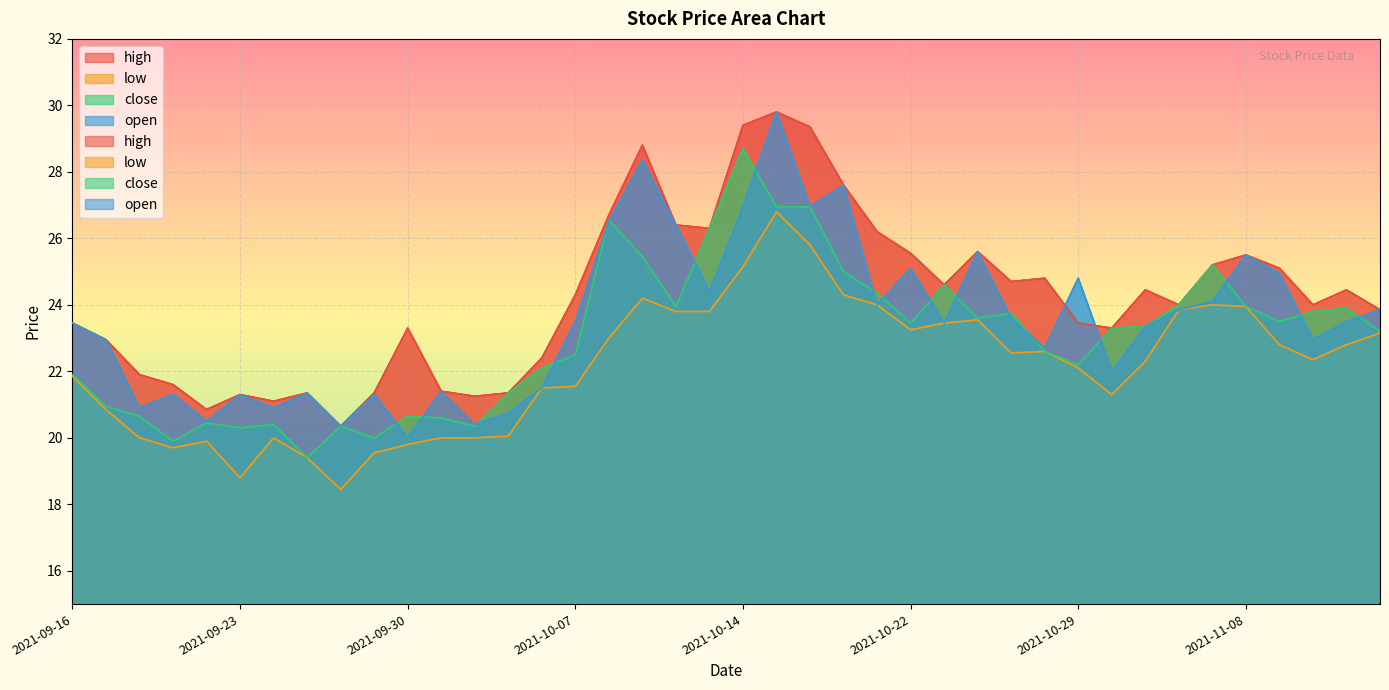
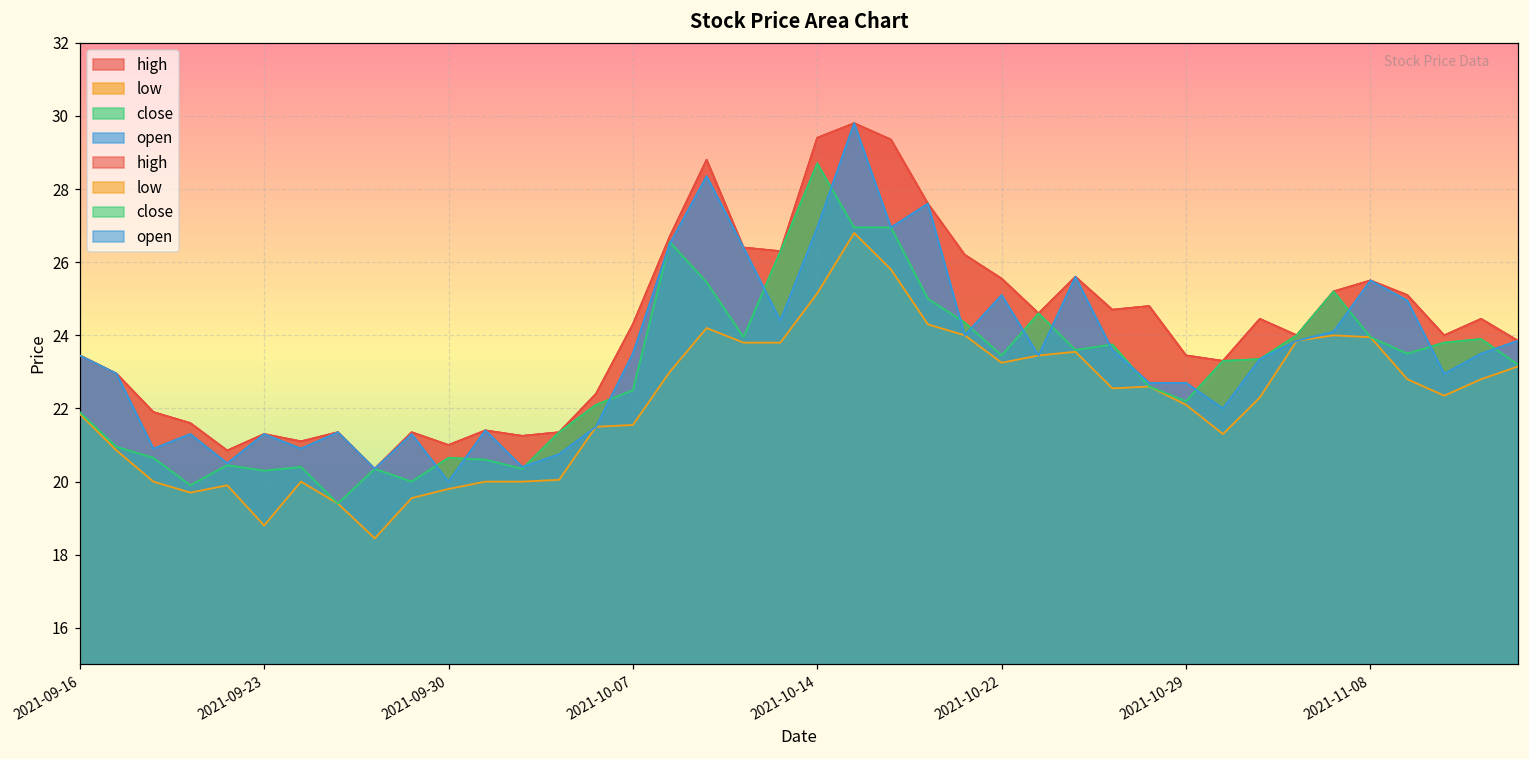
high, 2021-09-30: 23.3 -> 21.0
open, 2021-10-29: 24.8 -> 22.7
